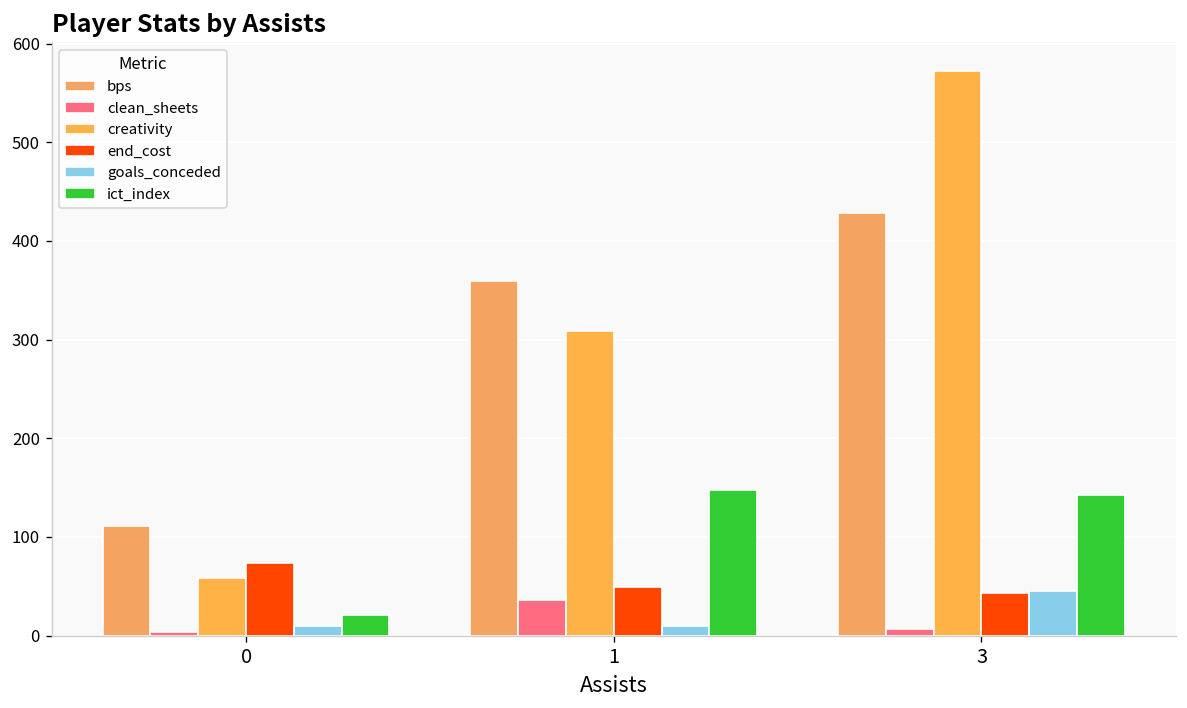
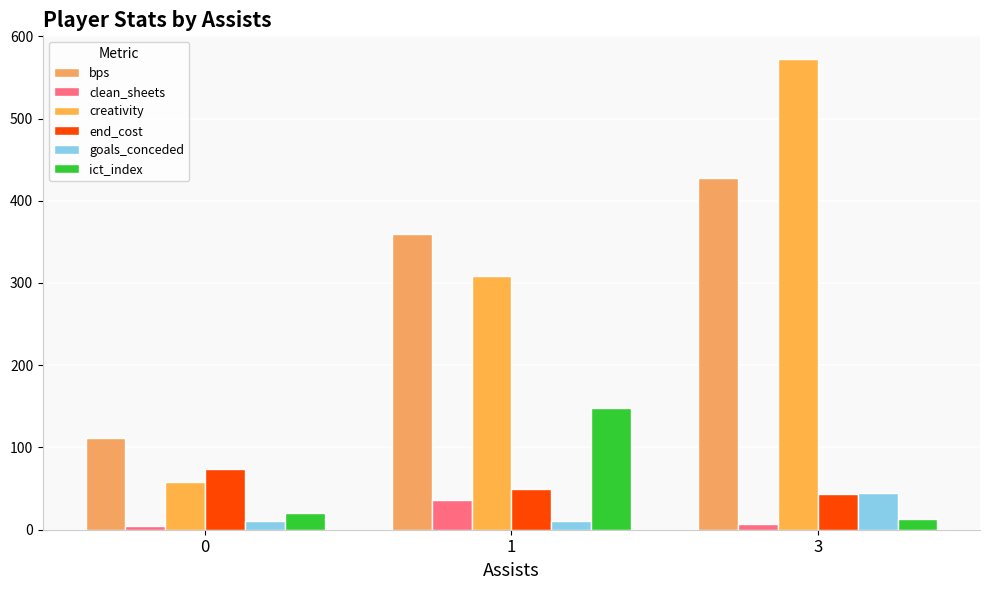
ict_index, 3: 140 -> 10
